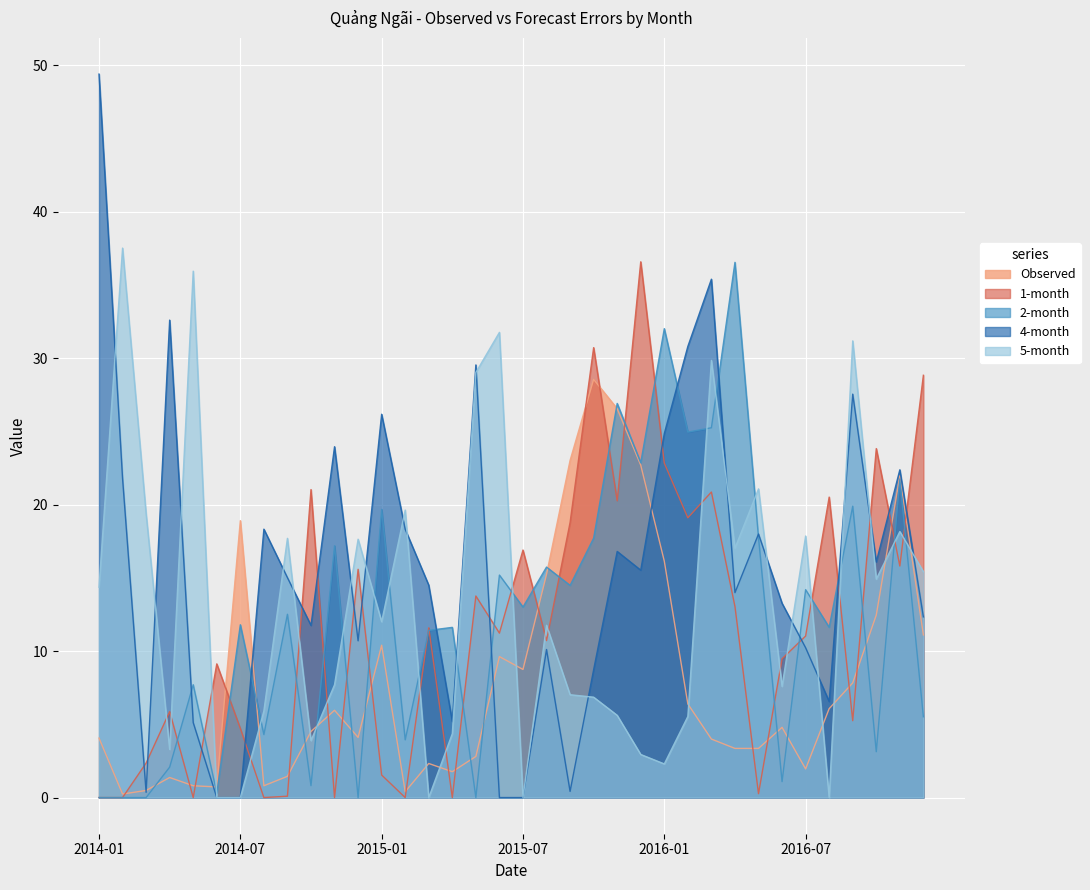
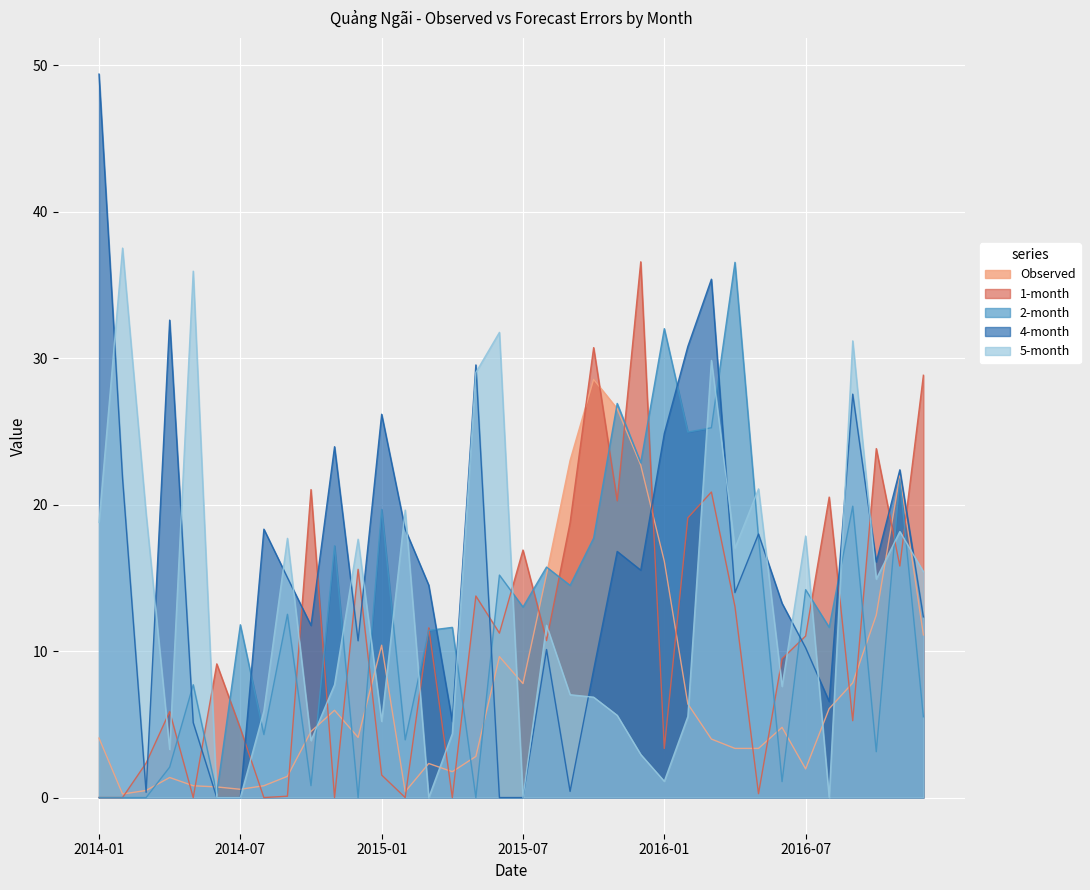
5-month, 2014-01: 14.4 -> 18.8
Observed, 2014-07: 18.9 -> 0.6
5-month, 2015-01: 12.0 -> 5.2
Observed, 2015-07: 8.7 -> 7.8
1-month, 2016-01: 22.8 -> 3.4
5-month, 2016-01: 2.3 -> 1.1
